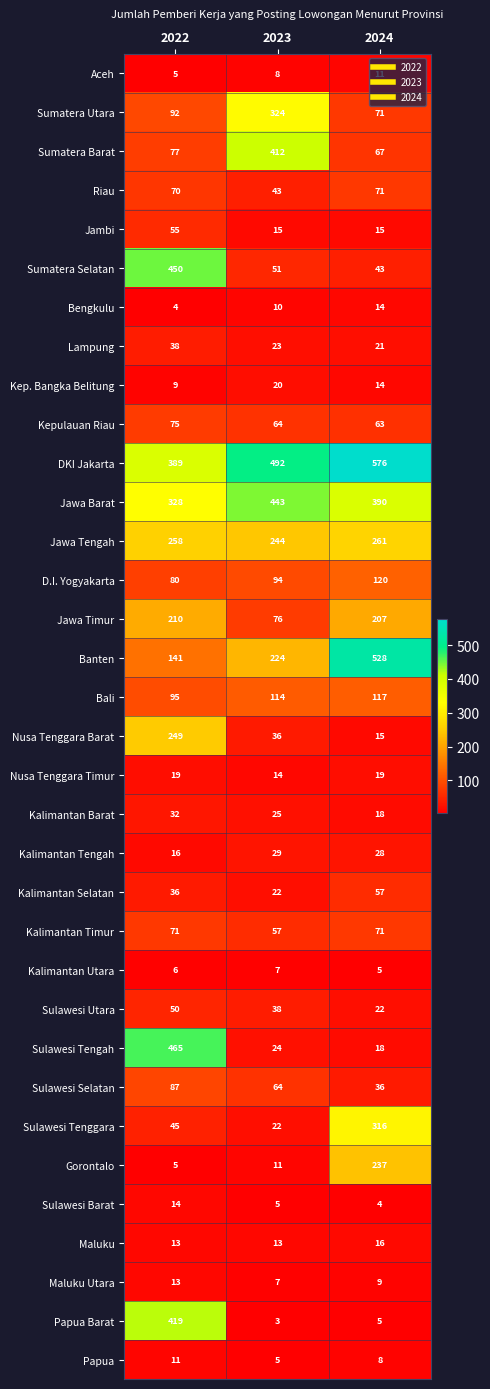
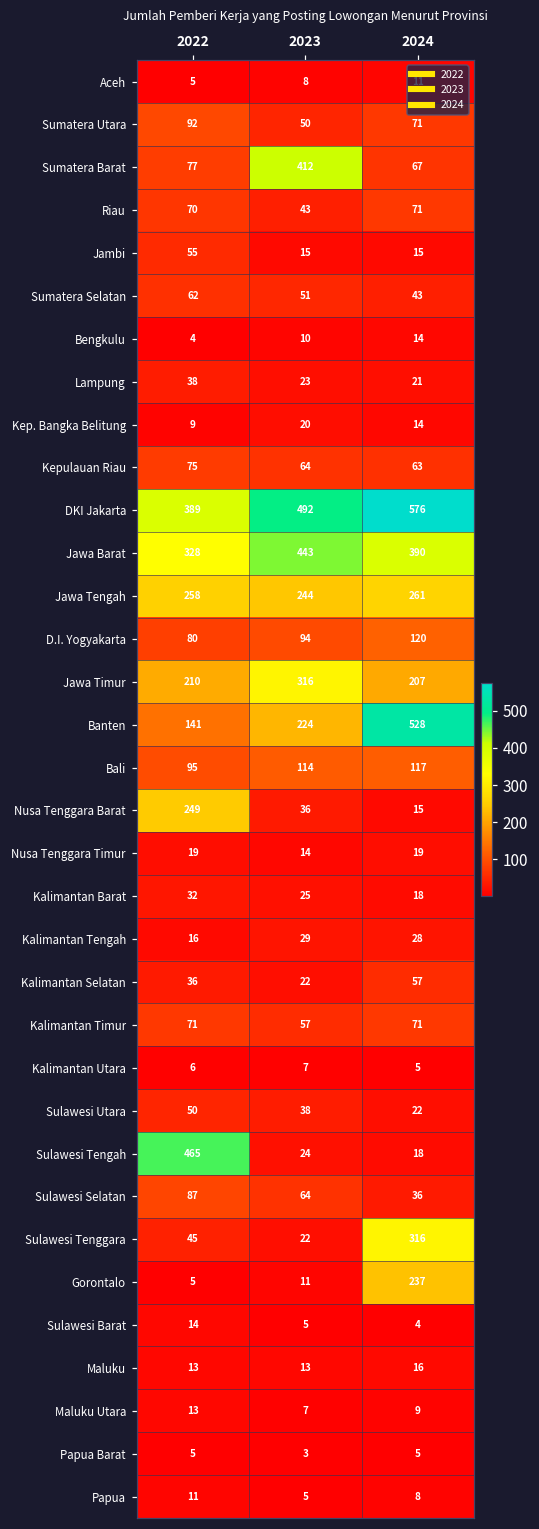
Sumatera Utara, 2023: 324 -> 50
Sumatera Selatan, 2022: 450 -> 62
Jawa Timur, 2023: 76 -> 316
Papua Barat, 2022: 419 -> 5
